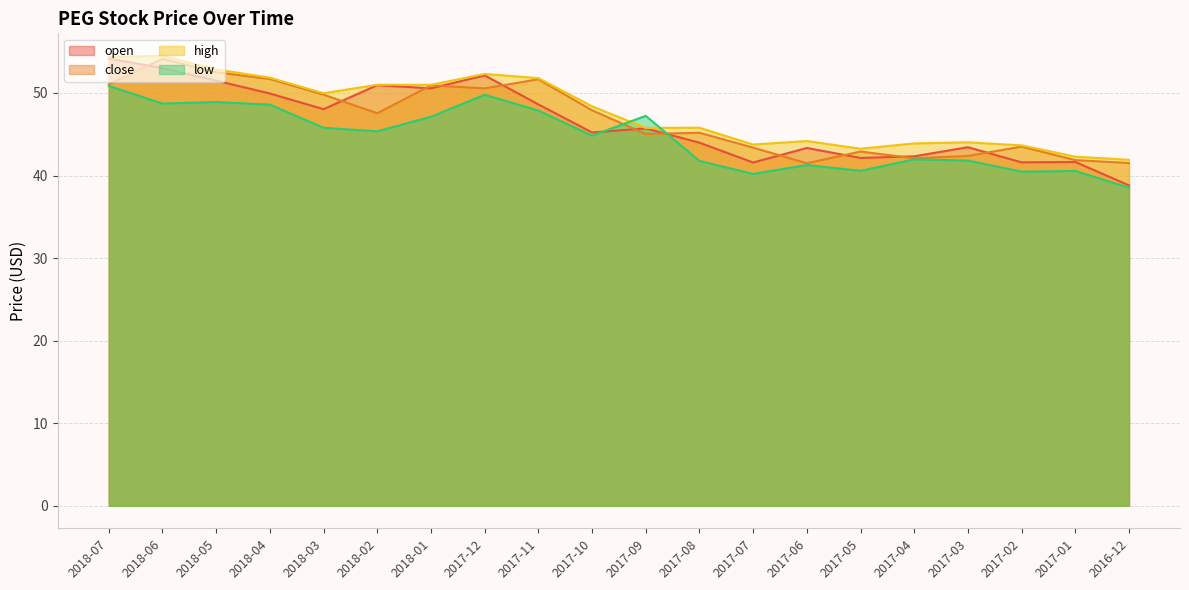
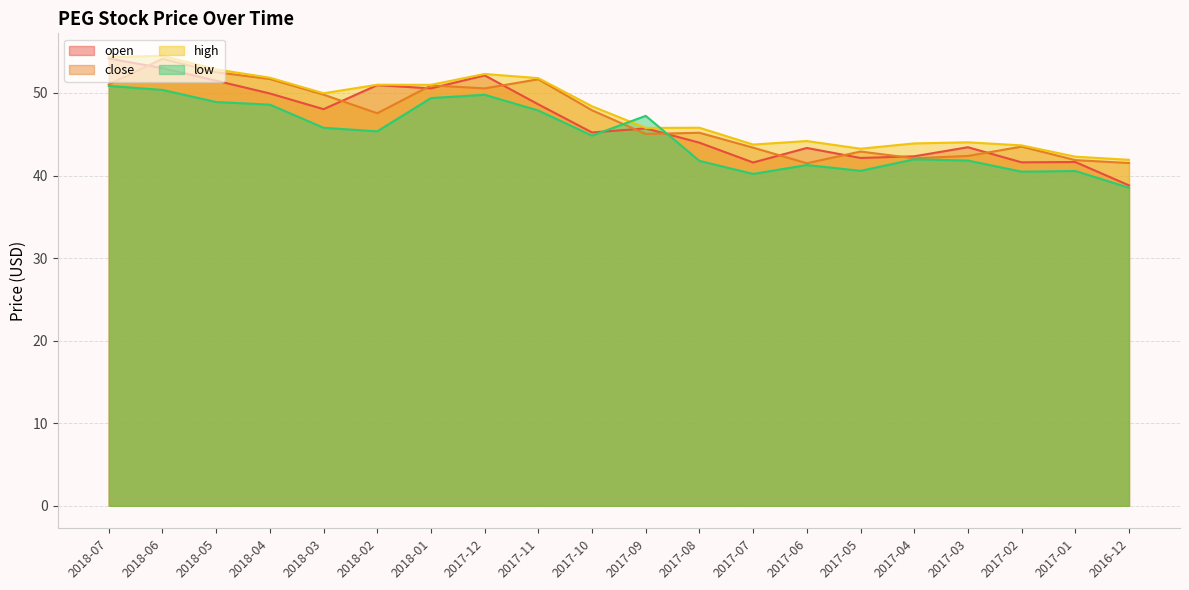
low, 2018-06: 49 -> 50
low, 2018-01: 47 -> 49
